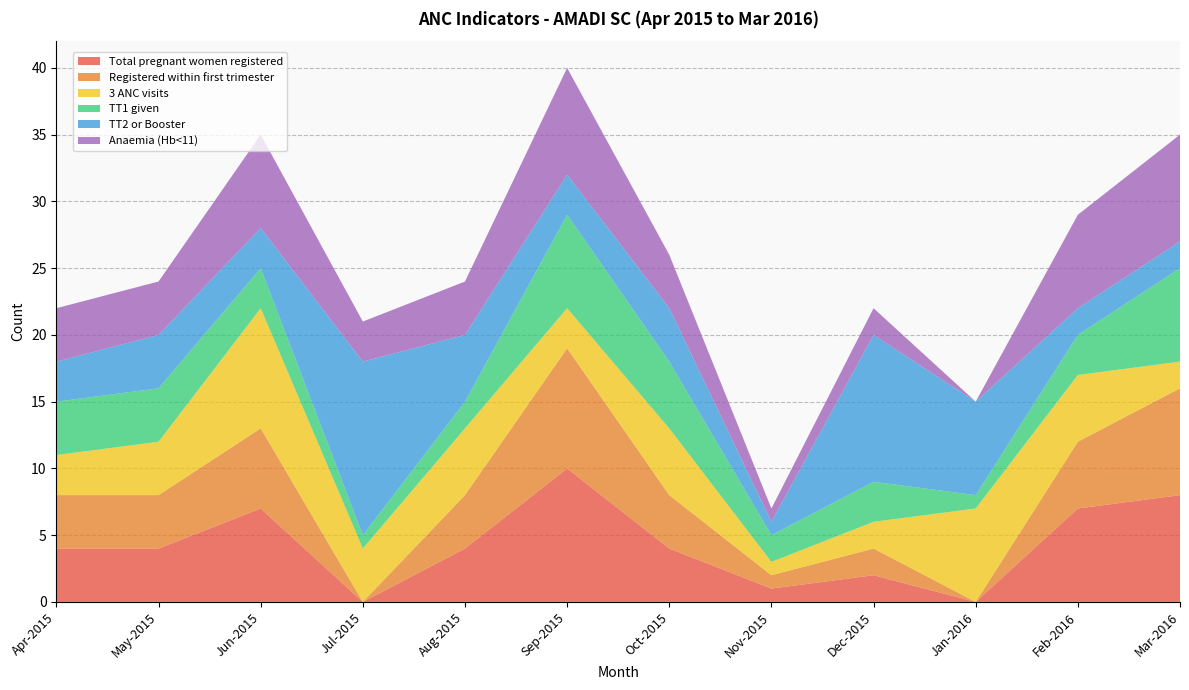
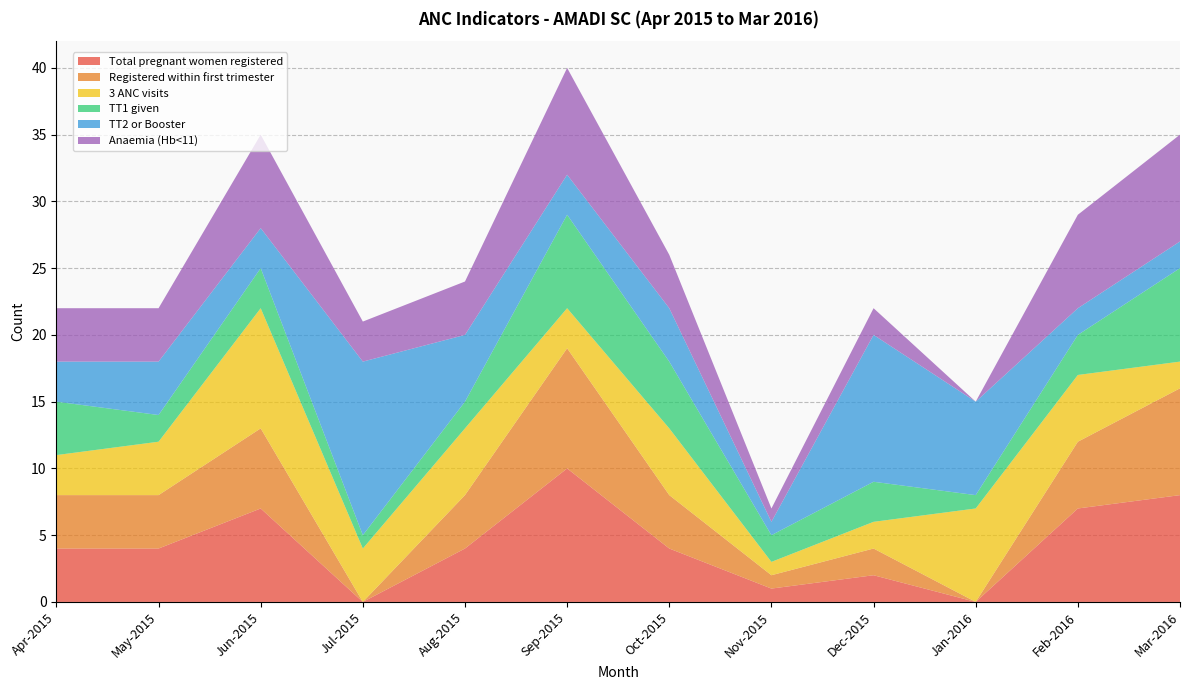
TT1 given, May-2015: 4 -> 2
